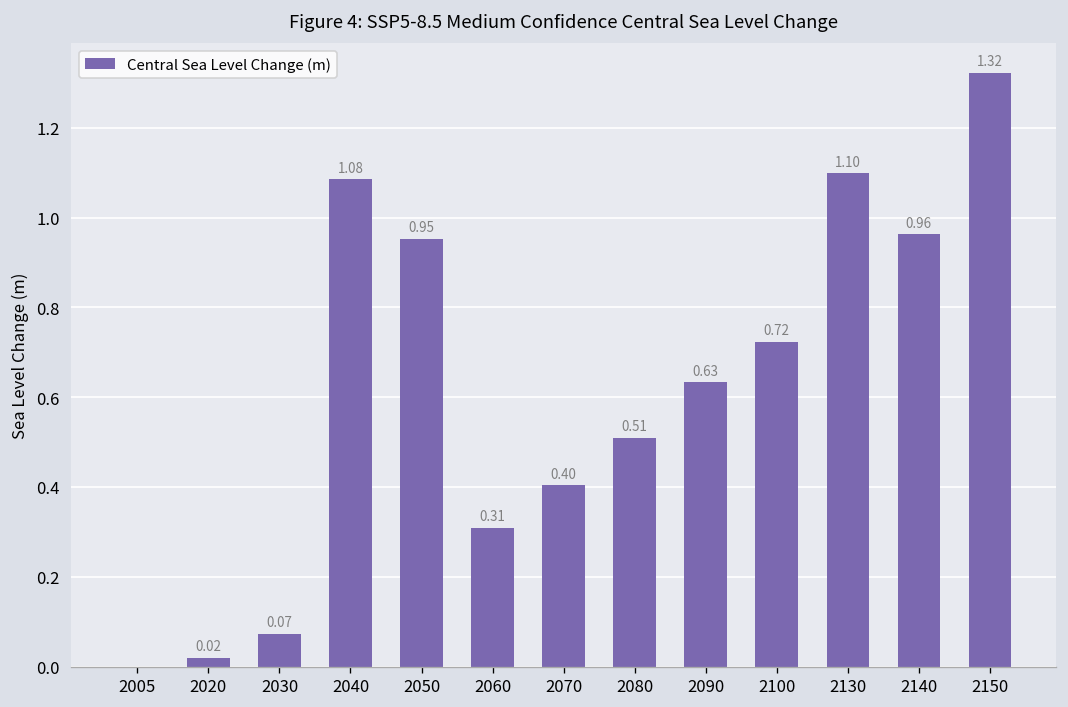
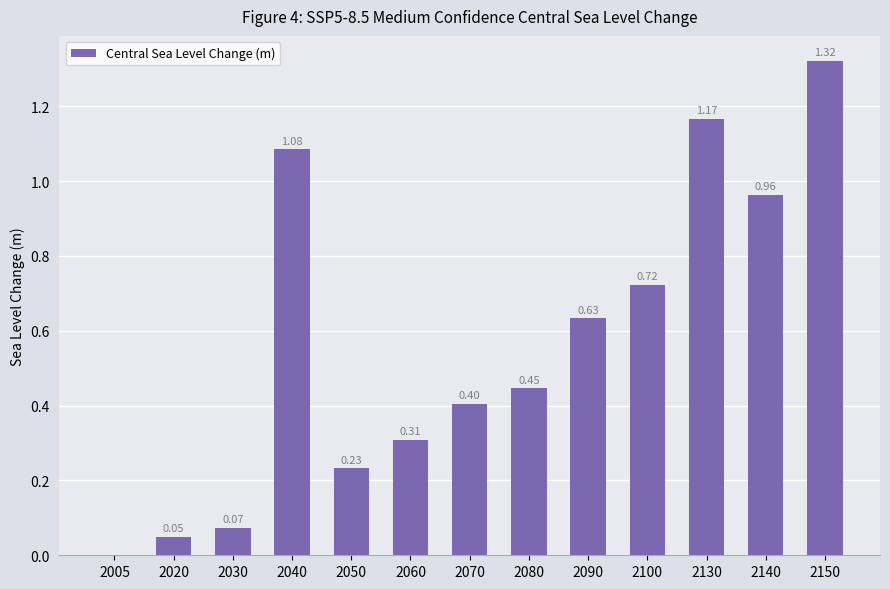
2020: 0.02 -> 0.05
2050: 0.95 -> 0.23
2080: 0.51 -> 0.45
2130: 1.10 -> 1.17
